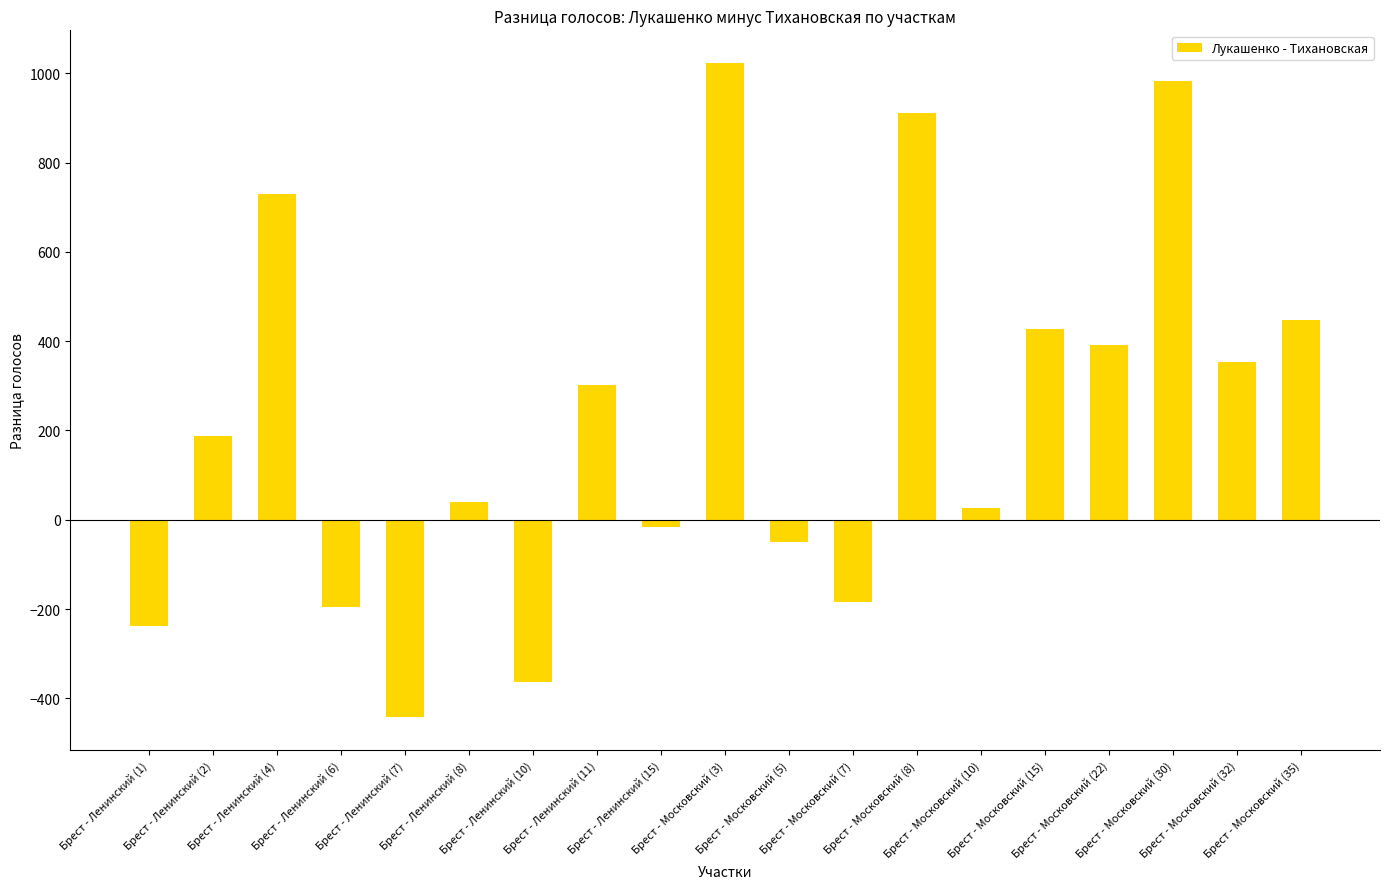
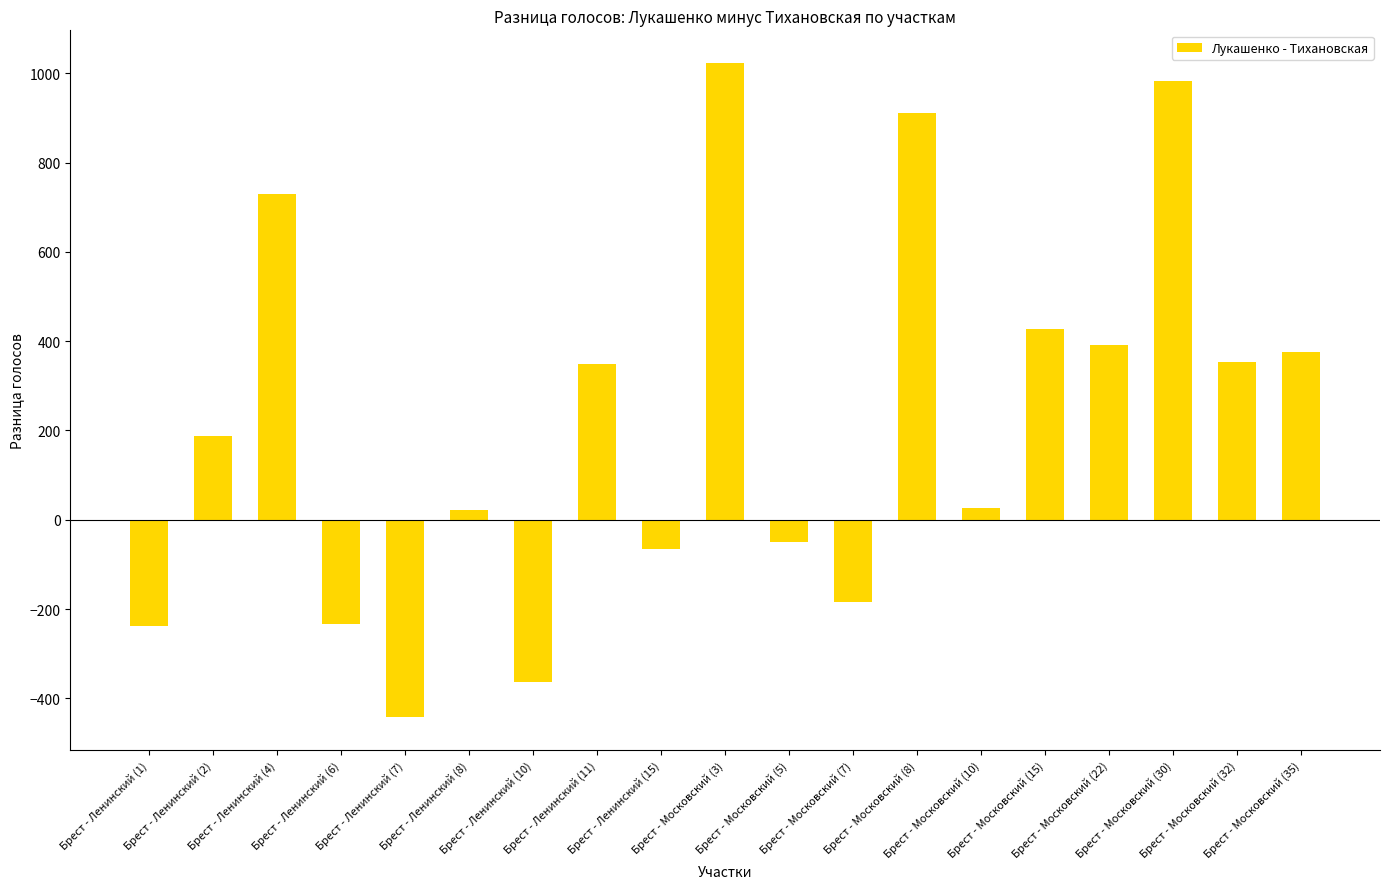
Брест - Ленинский (6): -200 -> -230
Брест - Ленинский (8): 40 -> 20
Брест - Ленинский (11): 300 -> 350
Брест - Ленинский (15): -20 -> -70
Брест - Московский (35): 450 -> 380
